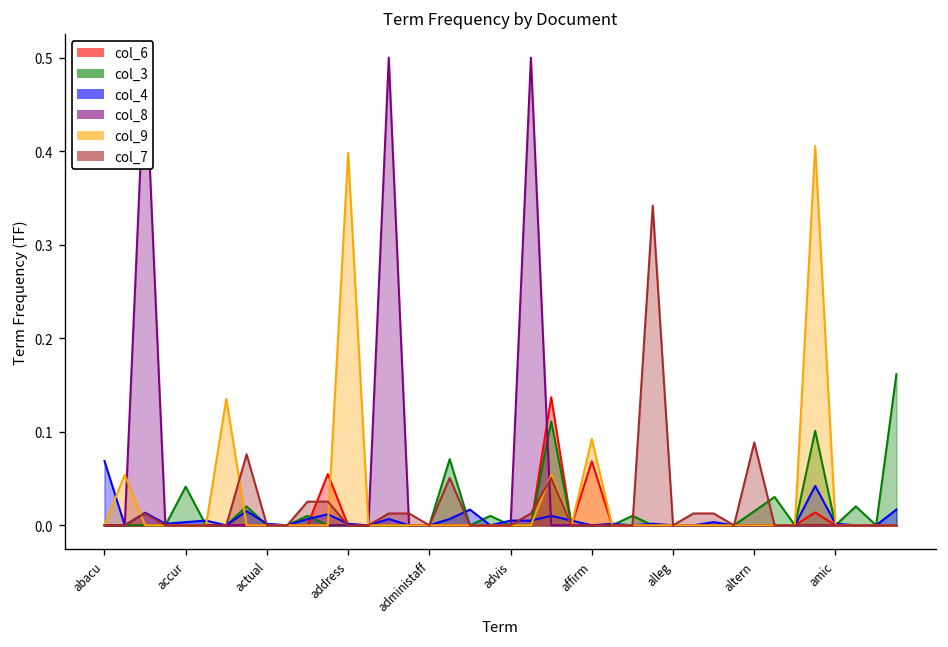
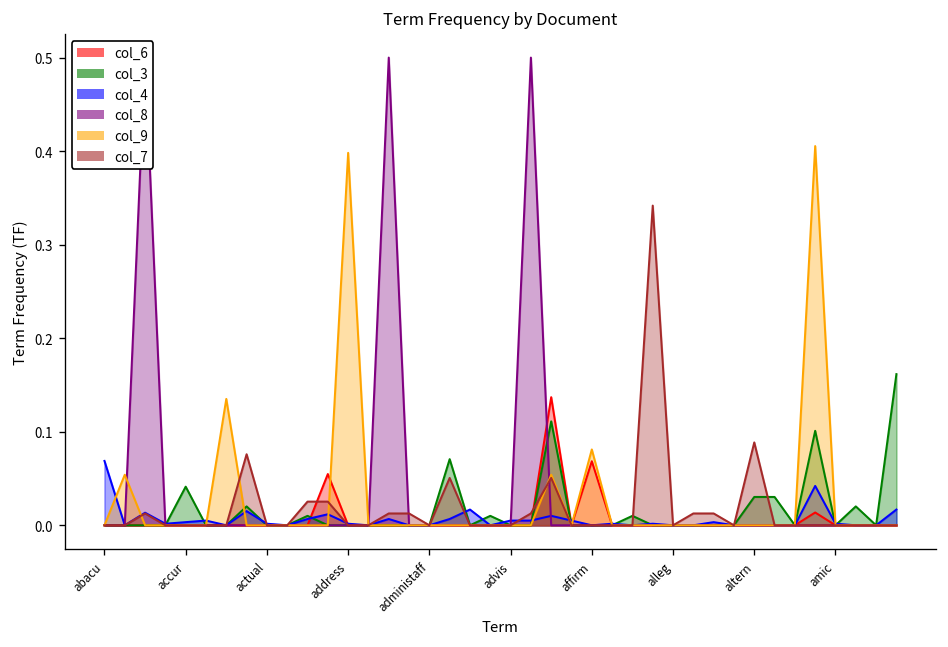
col_9, affirm: 0.09 -> 0.08
col_3, altern: 0.02 -> 0.03
